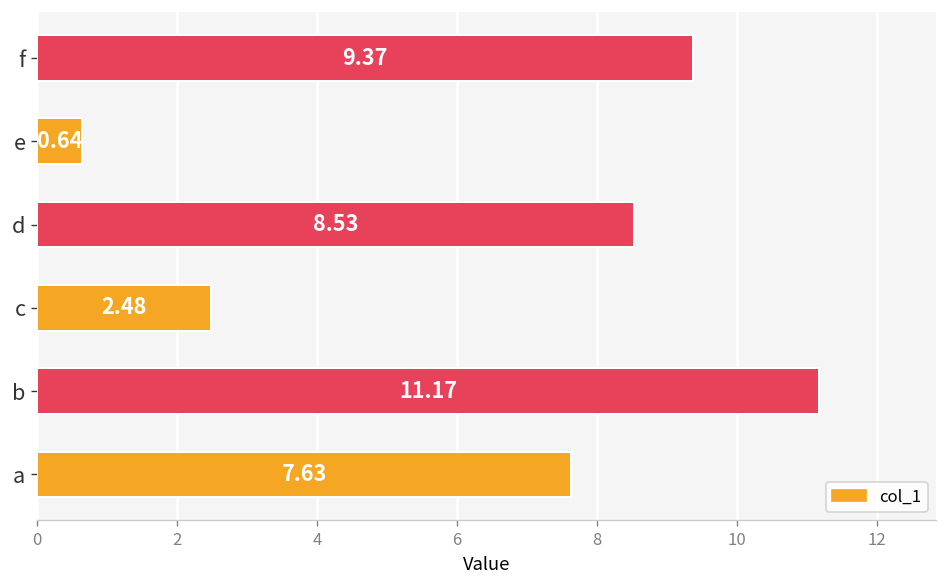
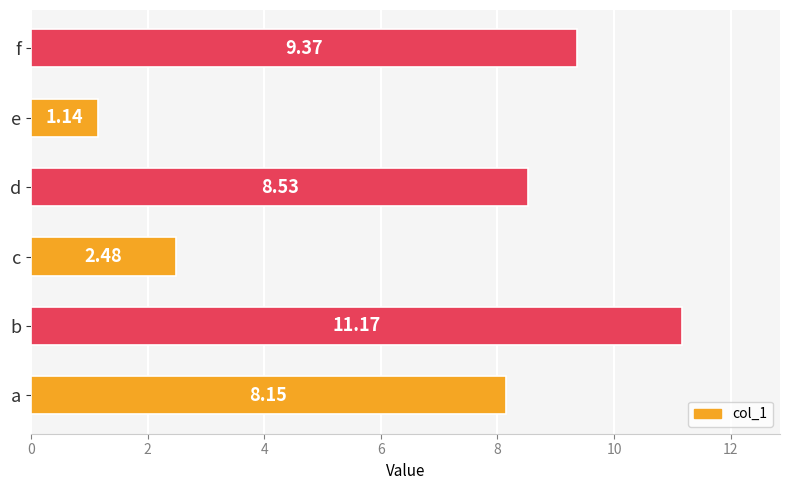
e: 0.64 -> 1.14
a: 7.63 -> 8.15
